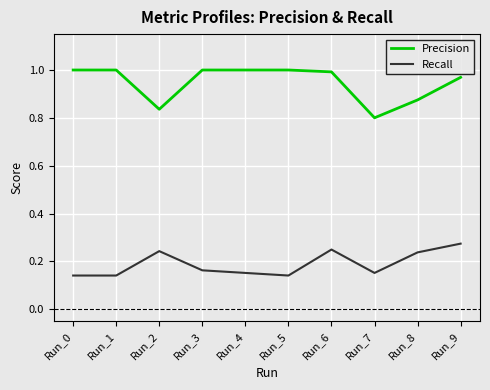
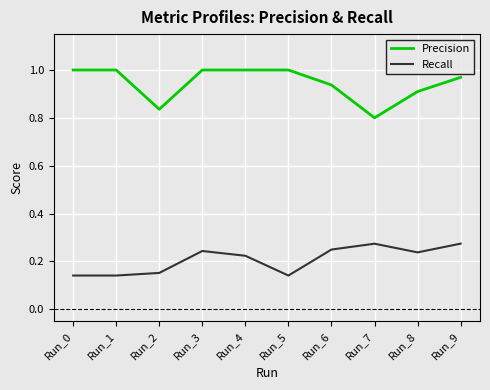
Recall, Run_2: 0.24 -> 0.15
Recall, Run_3: 0.16 -> 0.24
Recall, Run_4: 0.15 -> 0.22
Precision, Run_6: 0.99 -> 0.94
Recall, Run_7: 0.15 -> 0.27
Precision, Run_8: 0.88 -> 0.91
